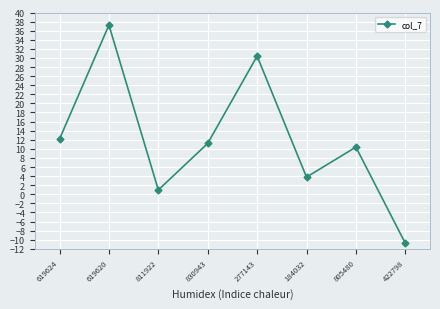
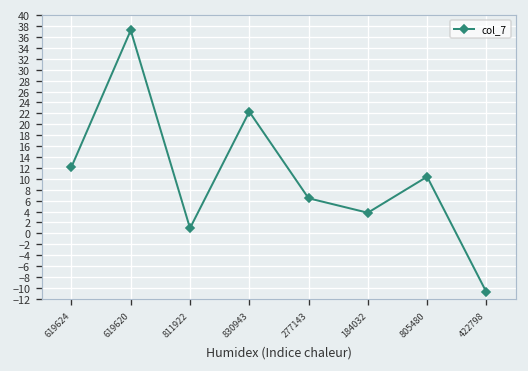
830943: 11 -> 22
277143: 30 -> 6
